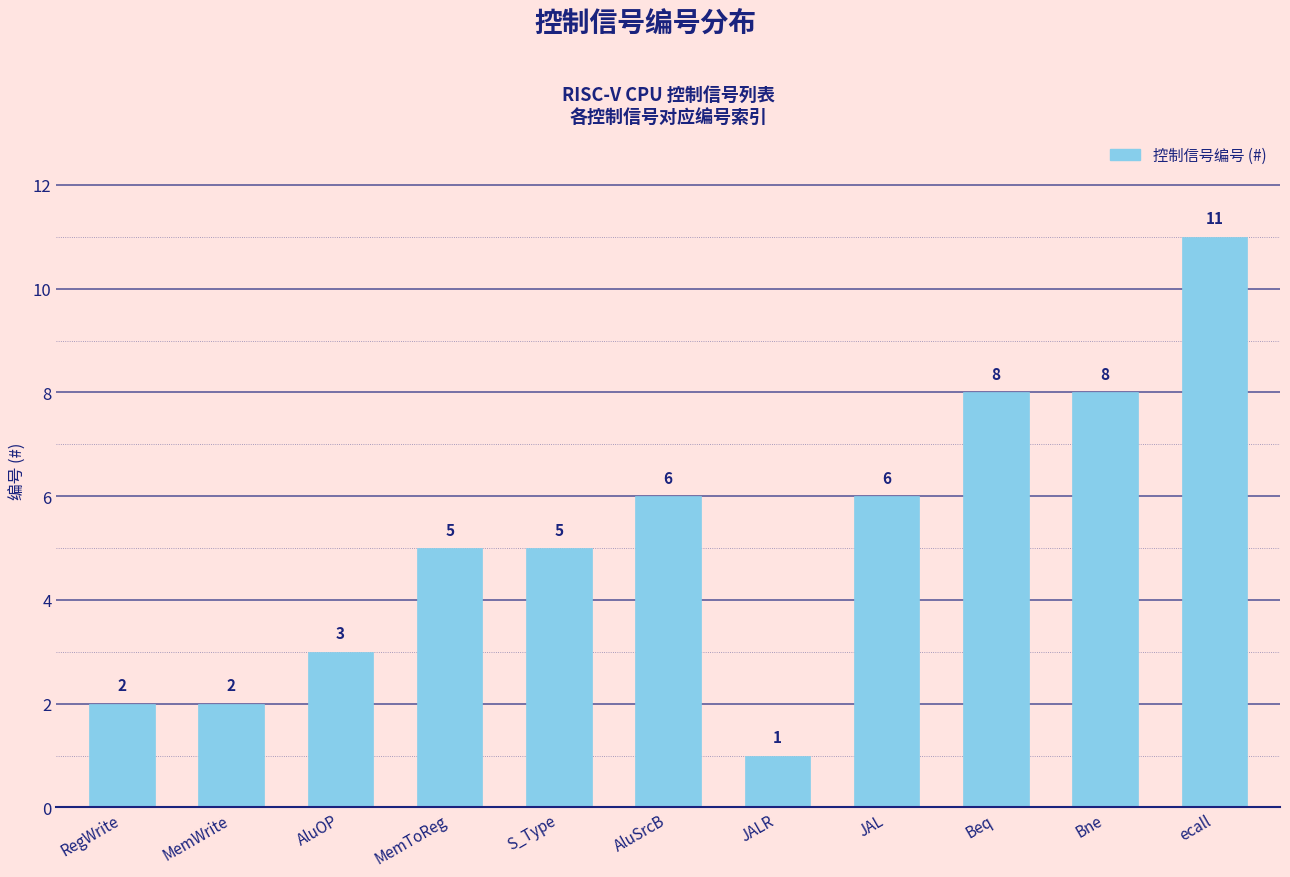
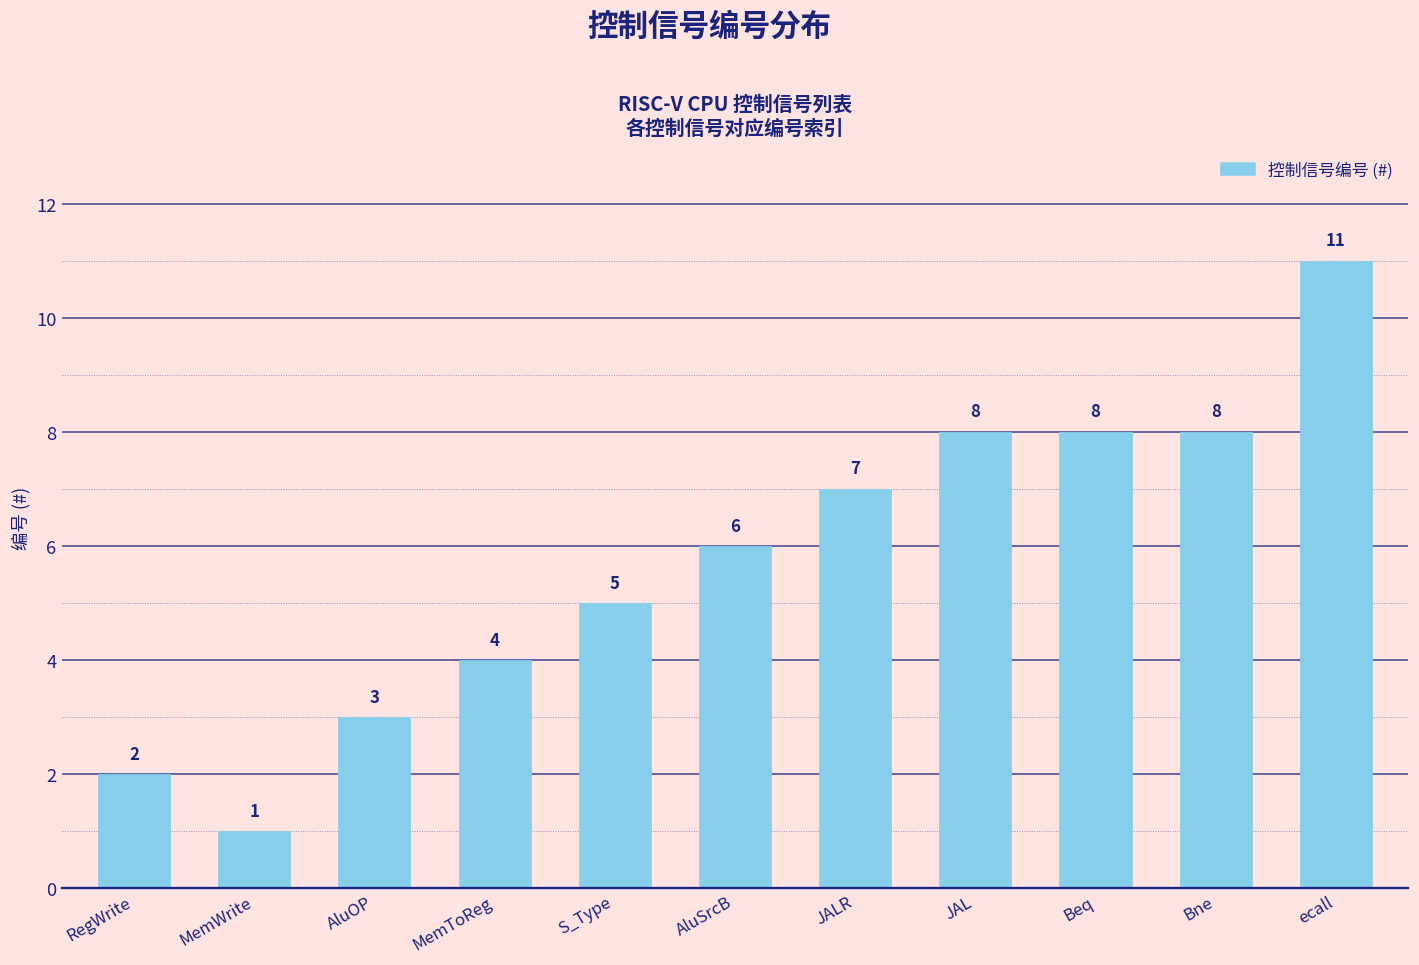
MemWrite: 2 -> 1
MemToReg: 5 -> 4
JALR: 1 -> 7
JAL: 6 -> 8
